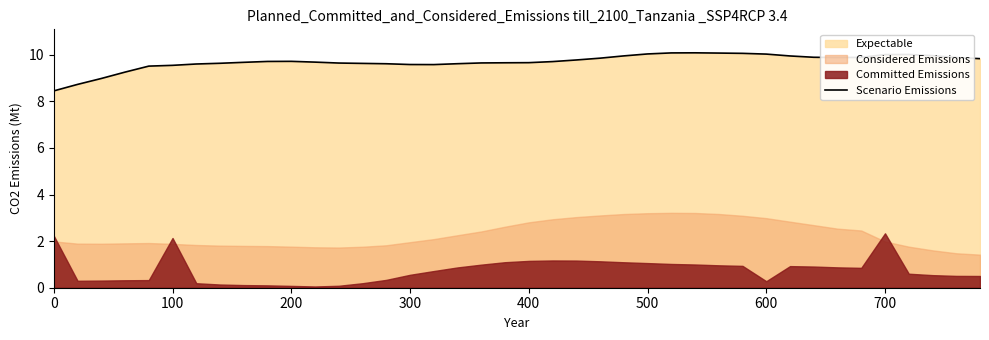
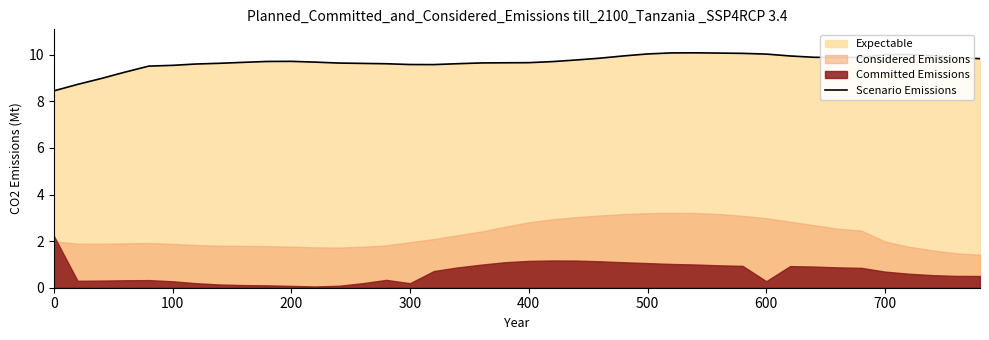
Committed Emissions, 100: 2.1 -> 0.3
Committed Emissions, 300: 0.6 -> 0.2
Committed Emissions, 700: 2.3 -> 0.7
